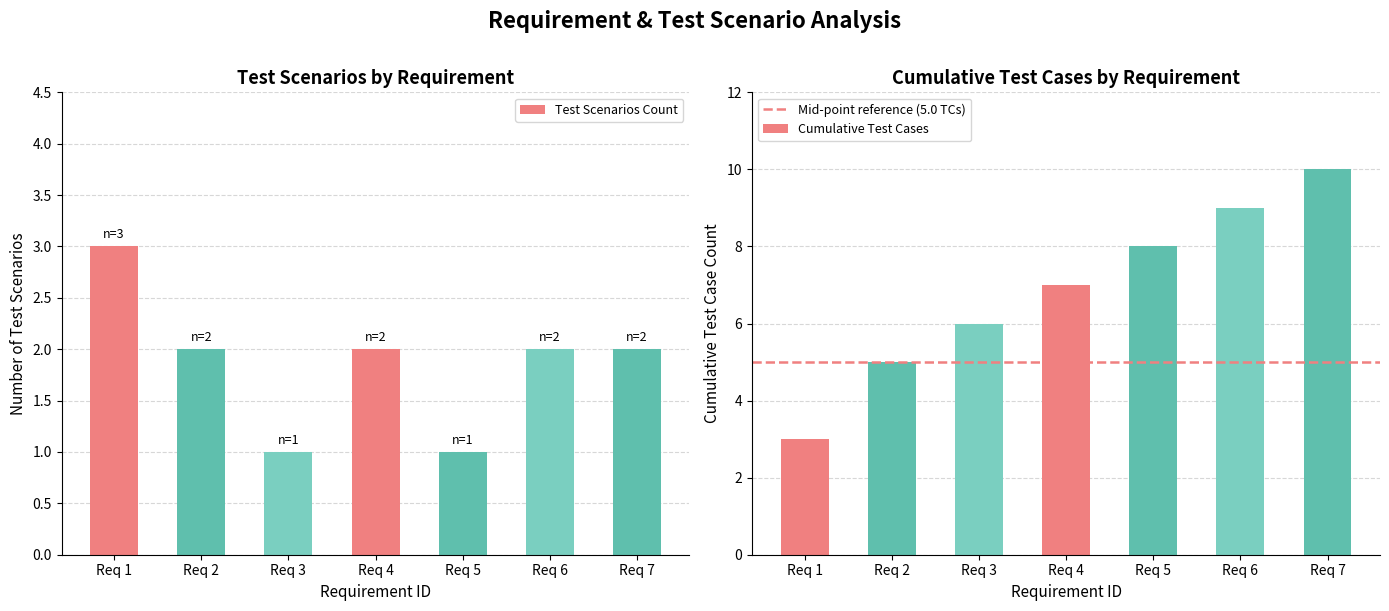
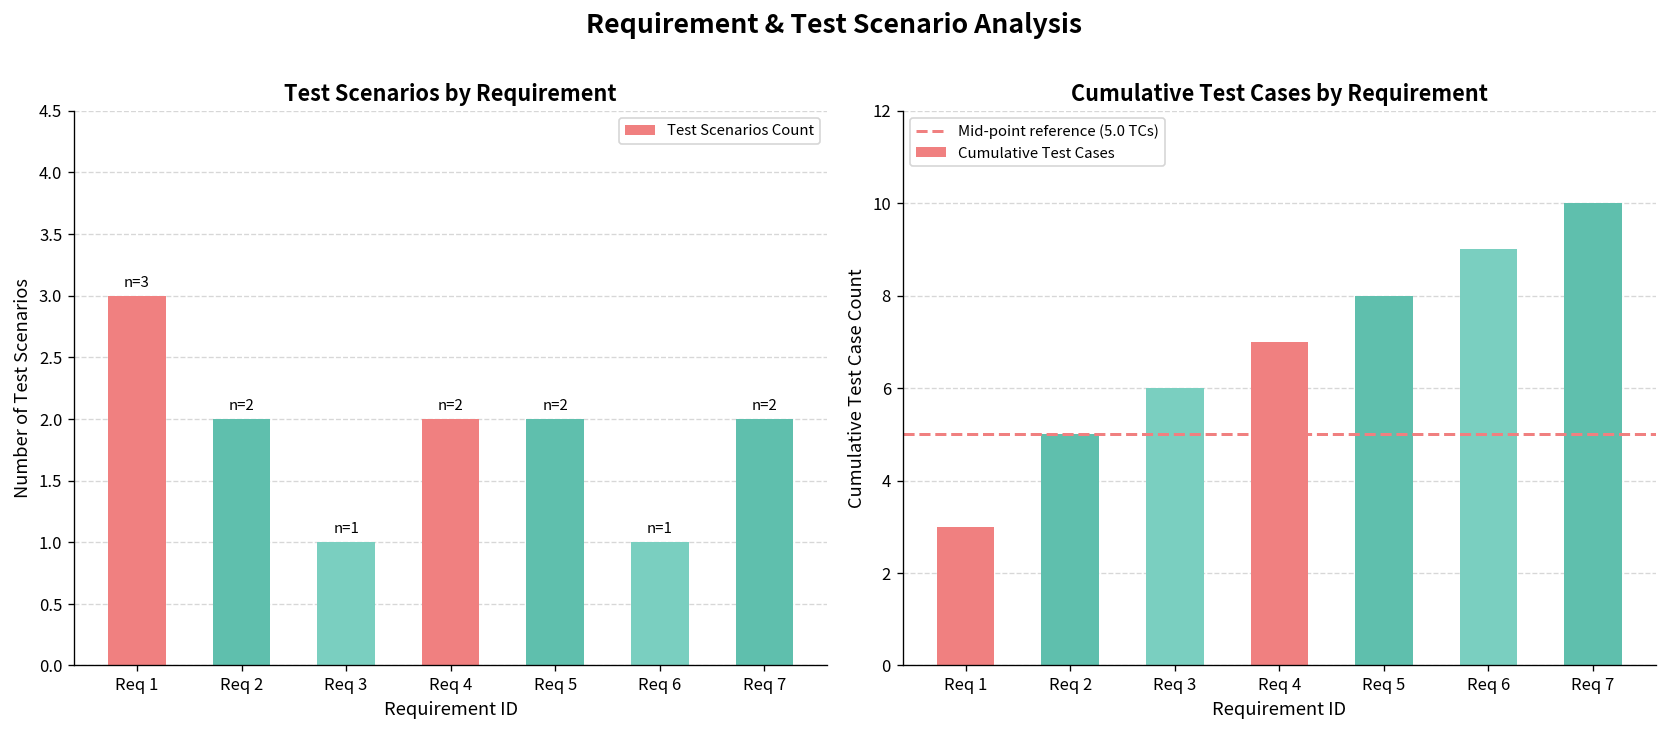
Test Scenarios by Requirement, Req 5: 1 -> 2
Test Scenarios by Requirement, Req 6: 2 -> 1
